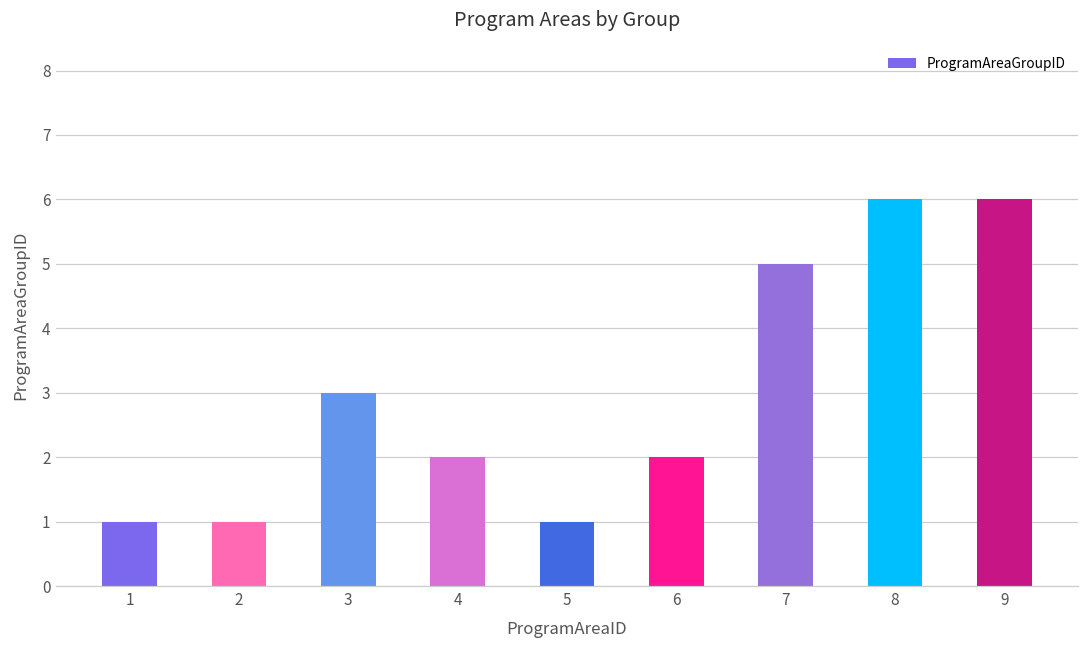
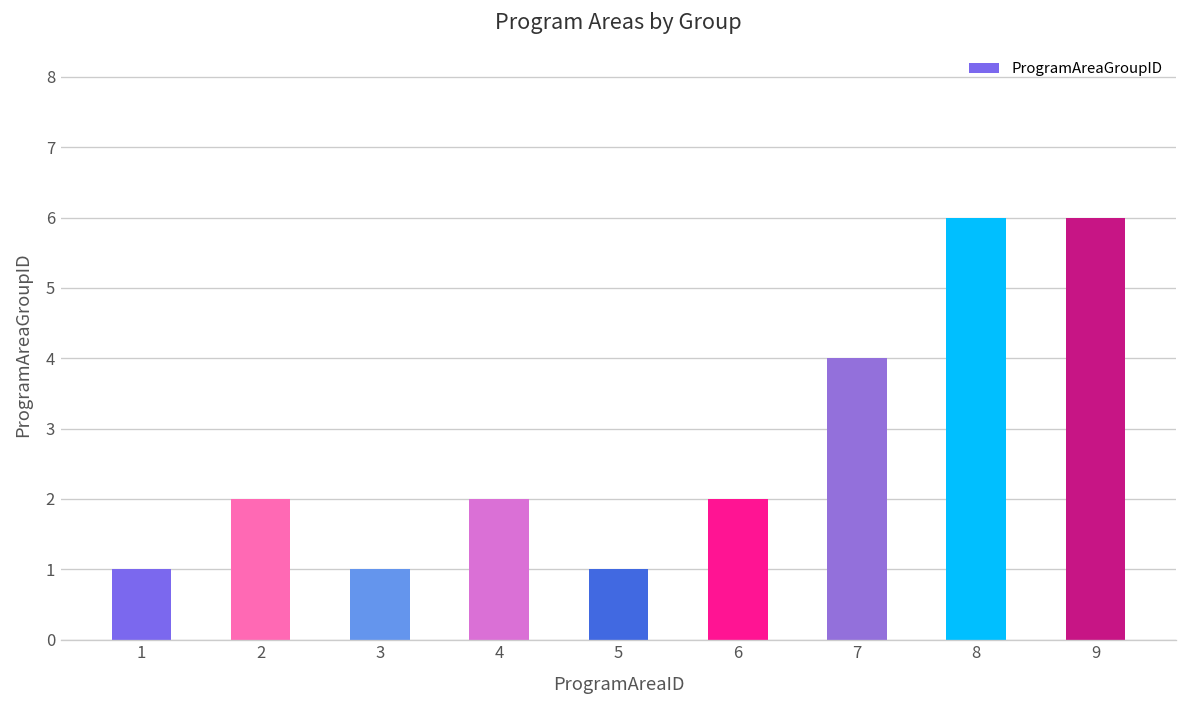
2: 1 -> 2
3: 3 -> 1
7: 5 -> 4
